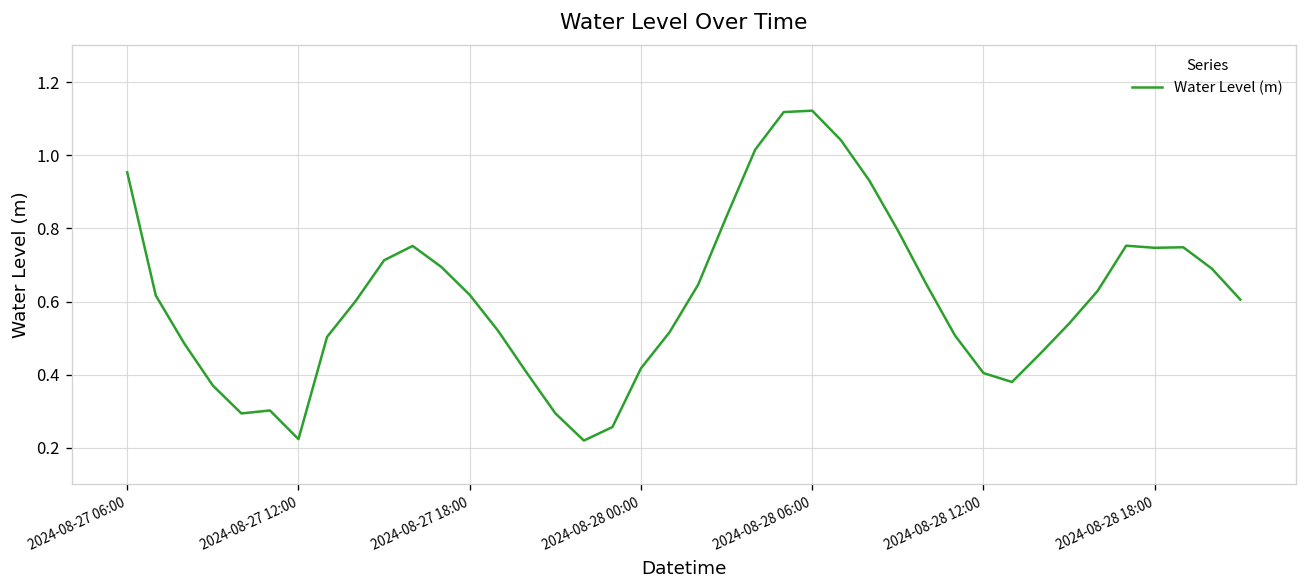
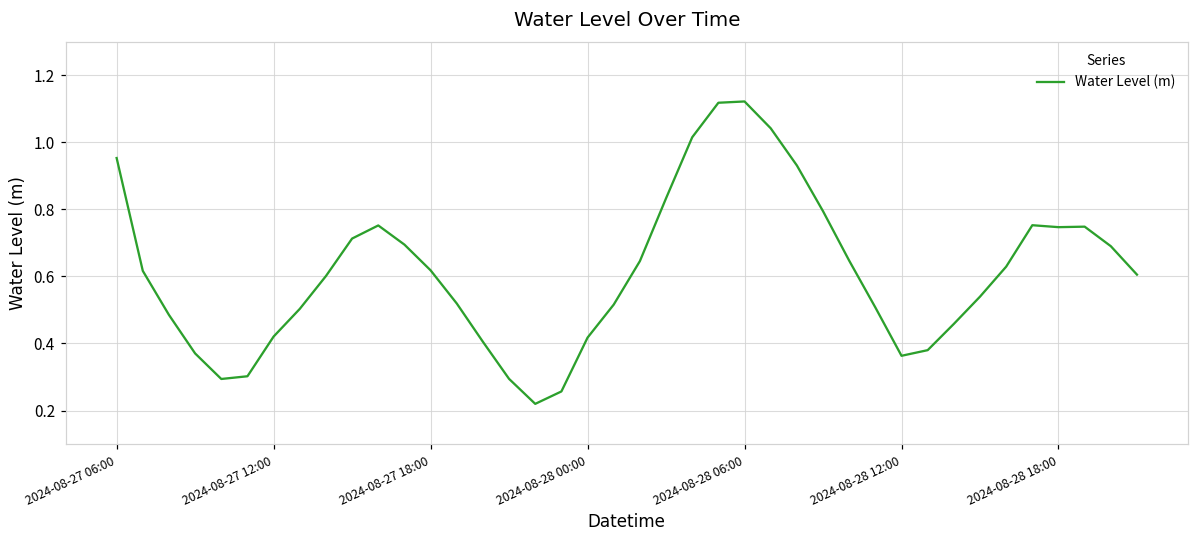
2024-08-27 12:00: 0.22 -> 0.42
2024-08-28 12:00: 0.40 -> 0.36
